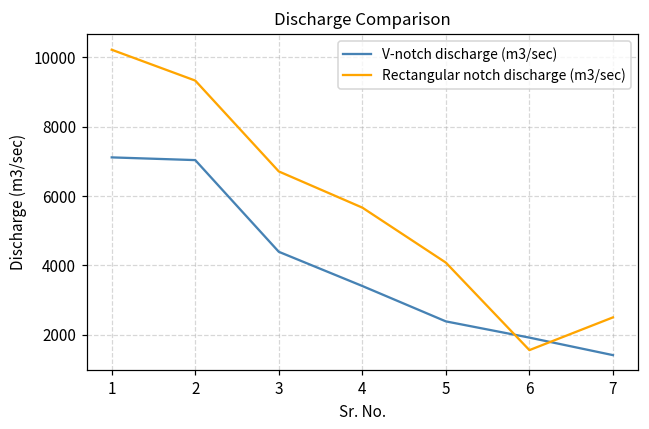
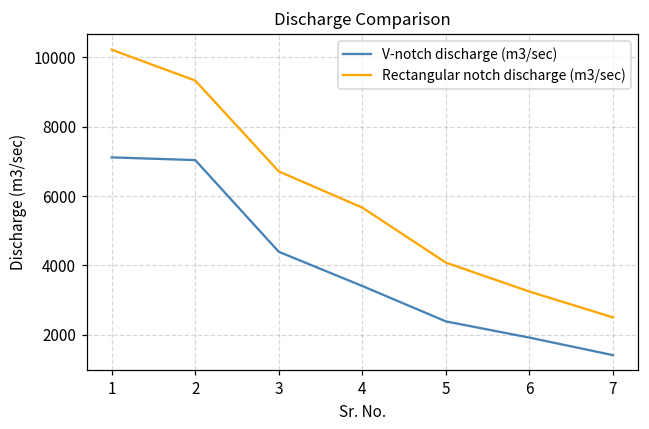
Rectangular notch discharge (m3/sec), 6: 1600 -> 3200
